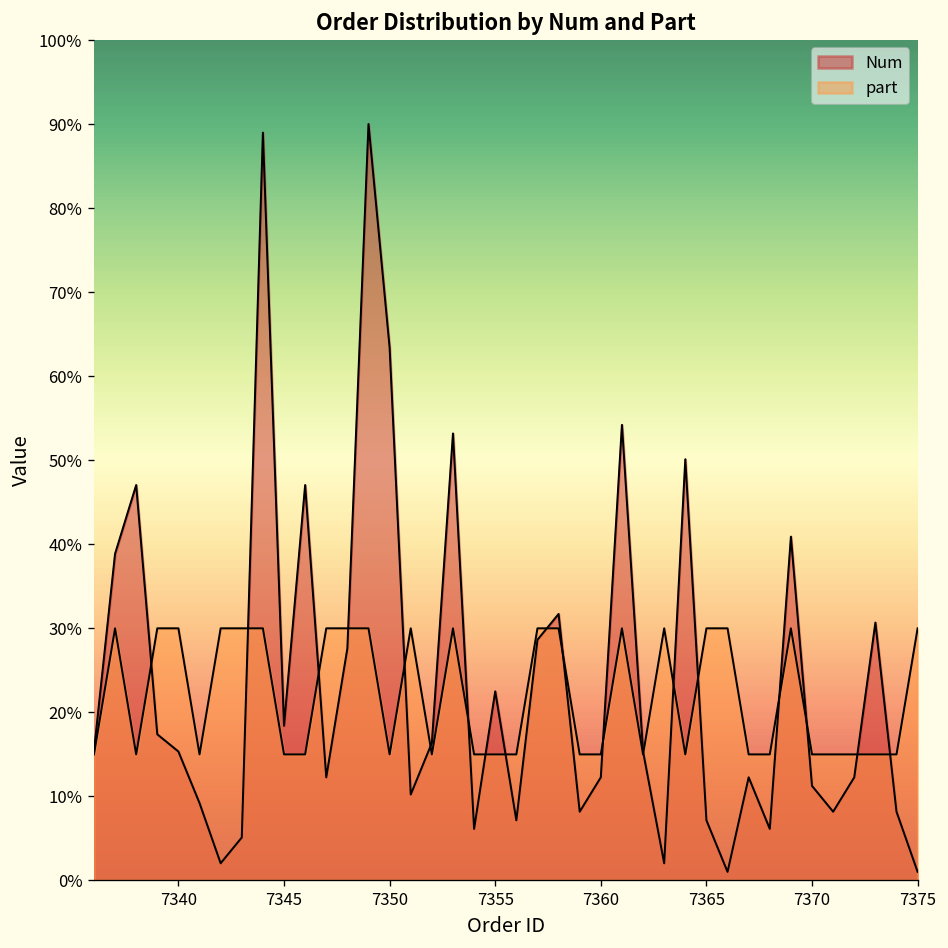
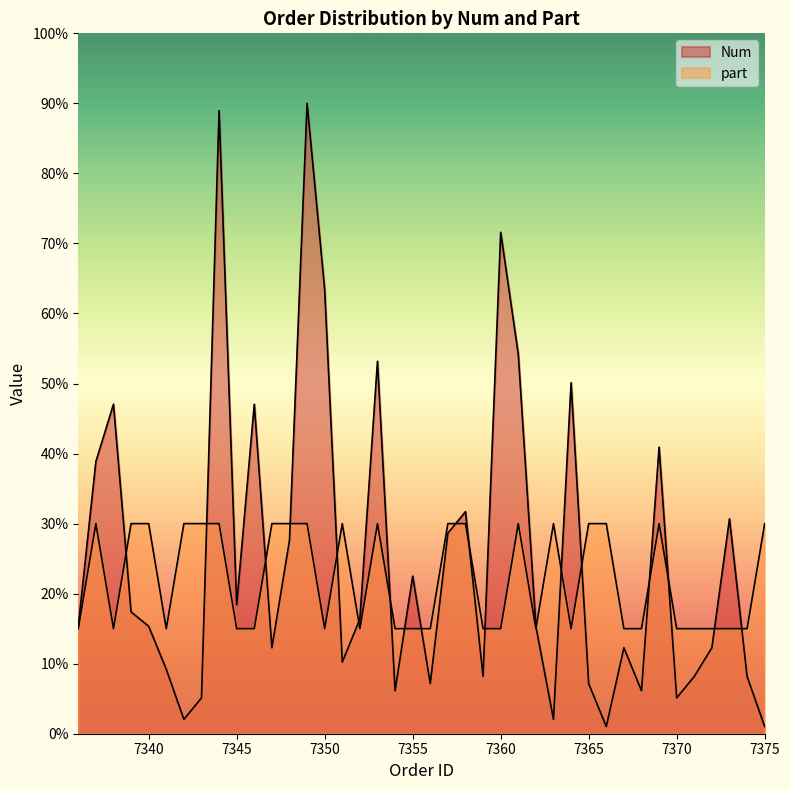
Num, 7360: 12% -> 72%
Num, 7370: 11% -> 5%
